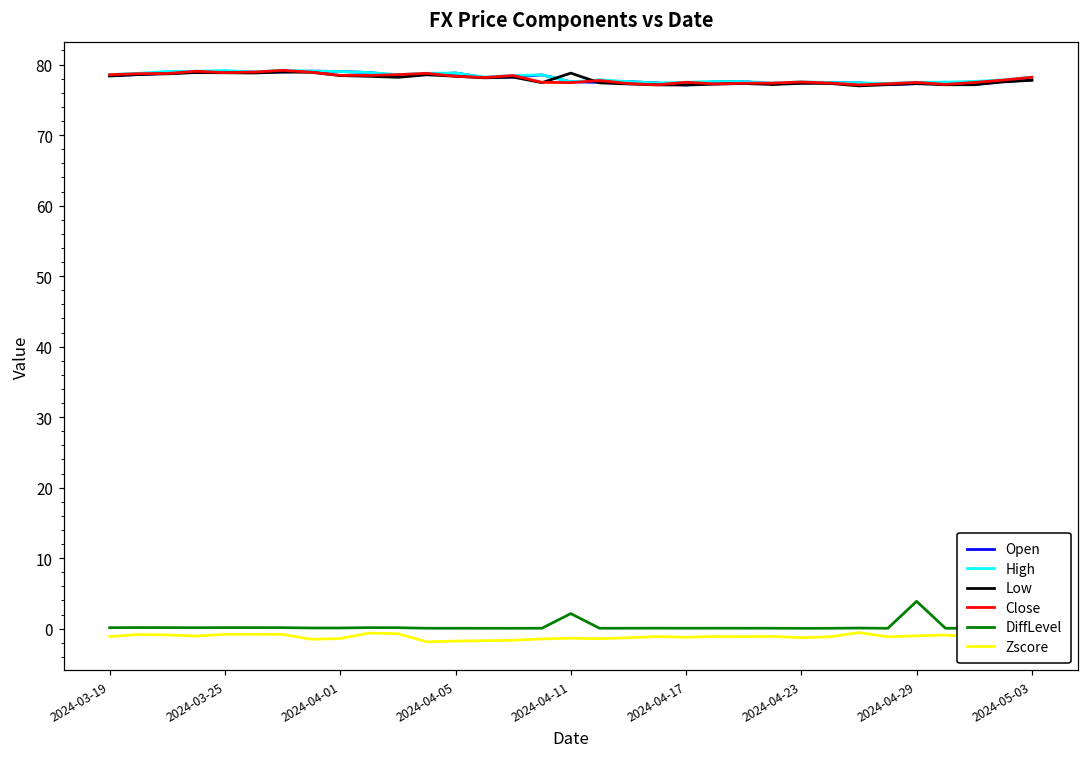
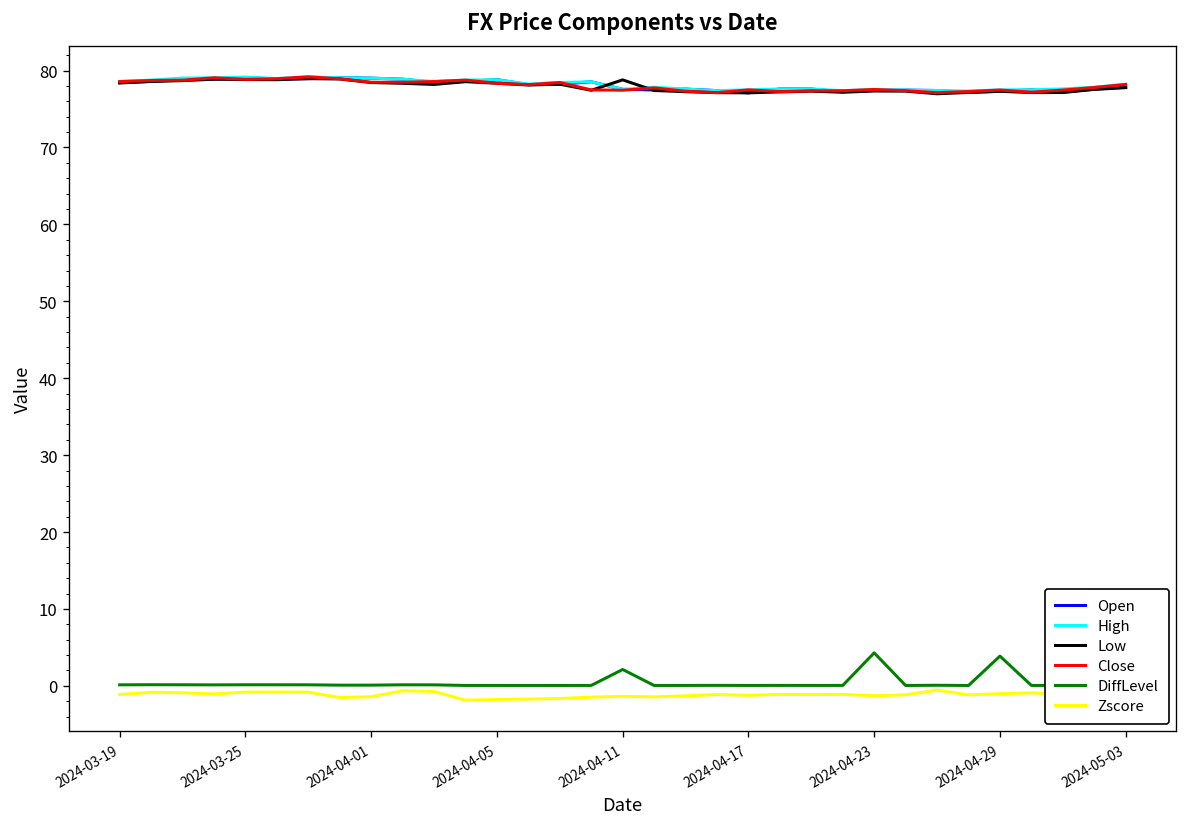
DiffLevel, 2024-04-23: 0 -> 4
